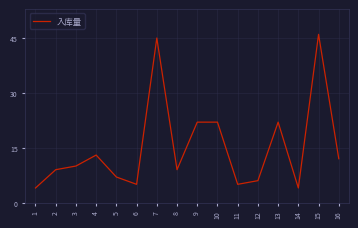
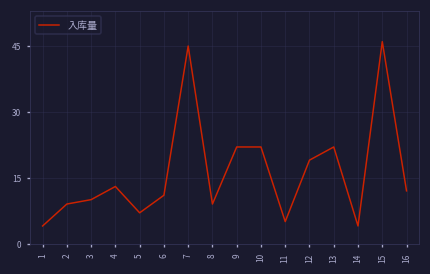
6: 5 -> 11
12: 6 -> 19
